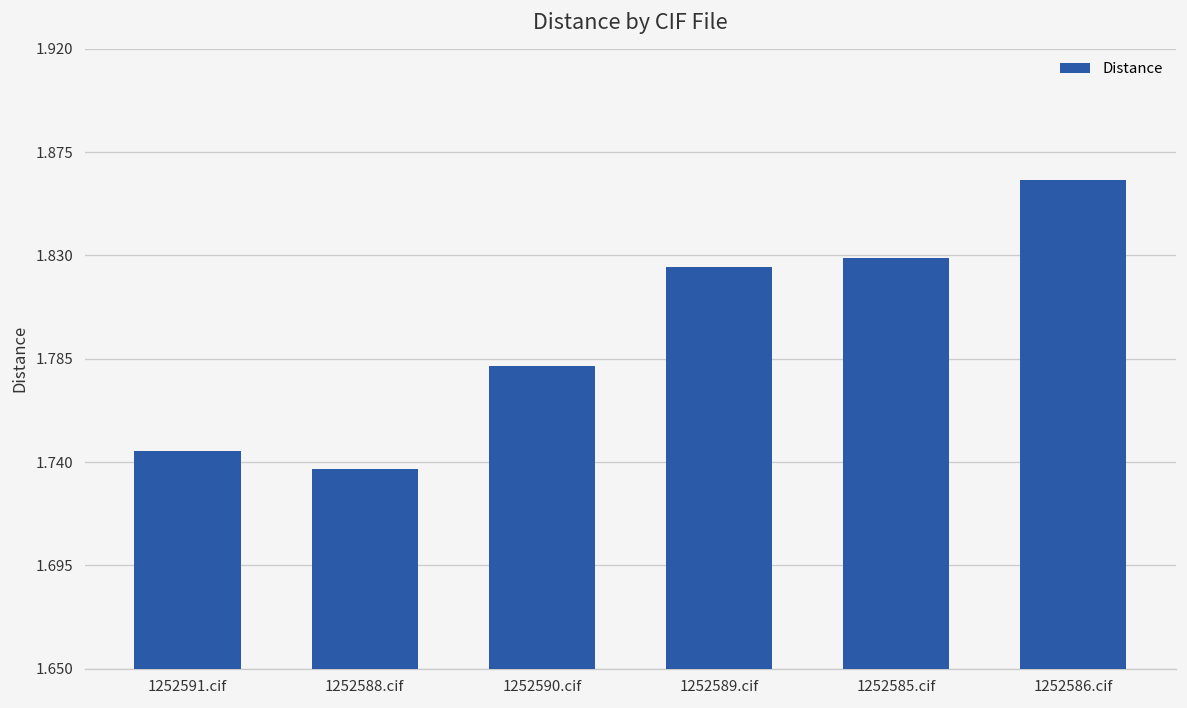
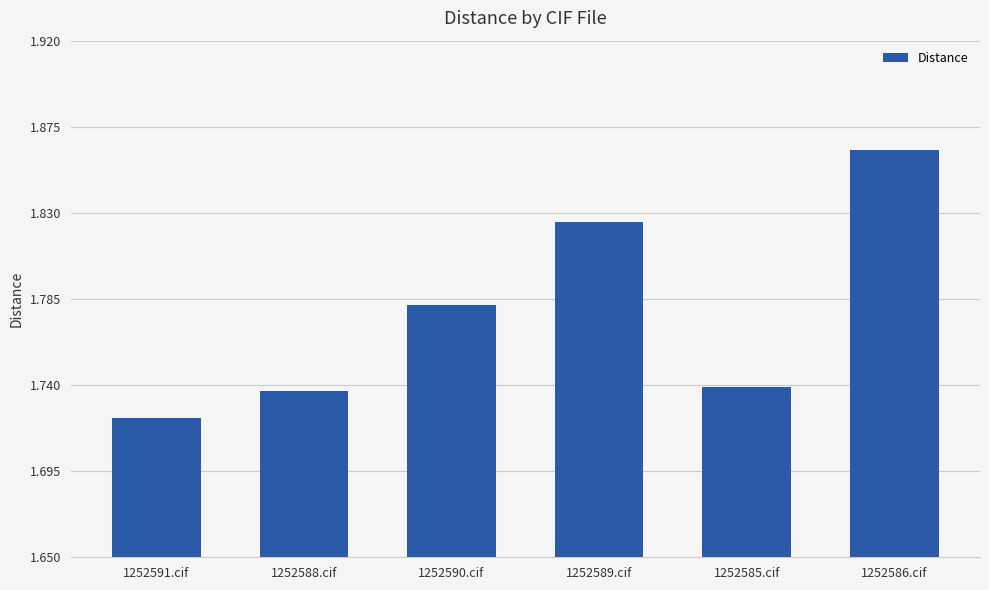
1252591.cif: 1.745 -> 1.723
1252585.cif: 1.829 -> 1.739
